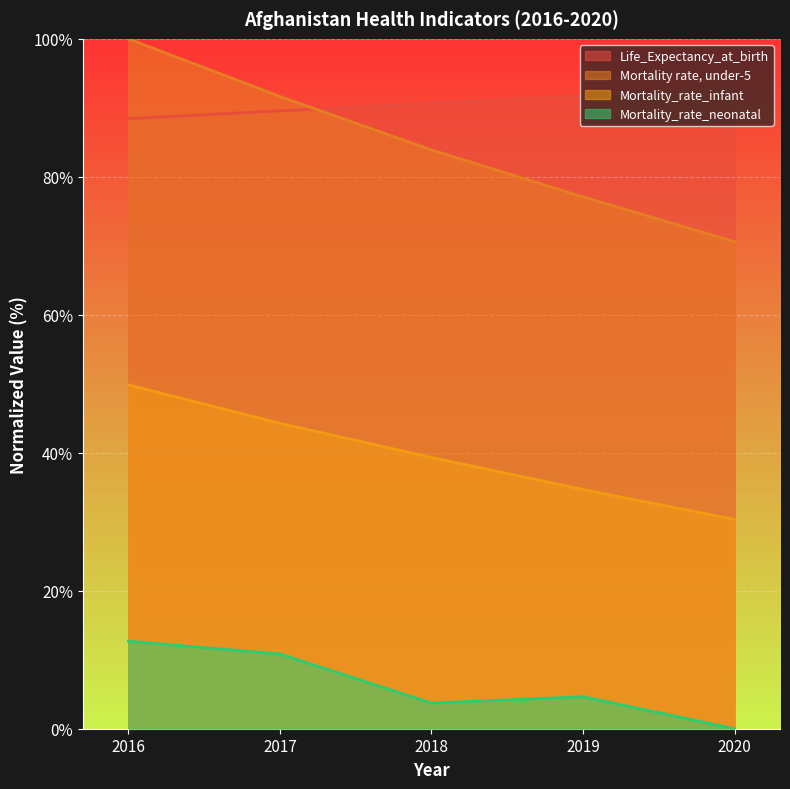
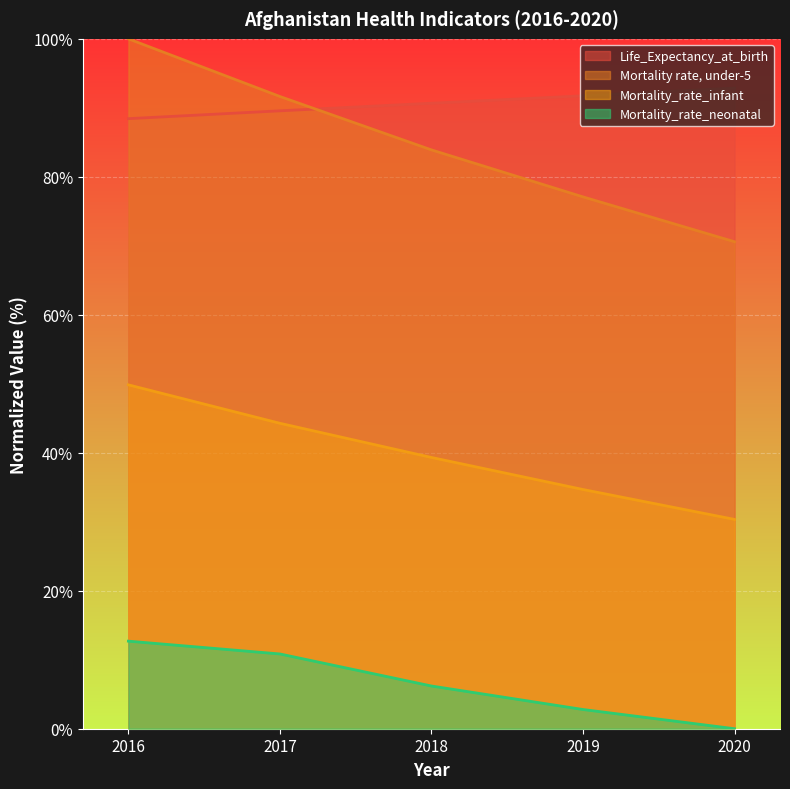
Mortality_rate_neonatal, 2018: 4% -> 6%
Mortality_rate_neonatal, 2019: 5% -> 3%
